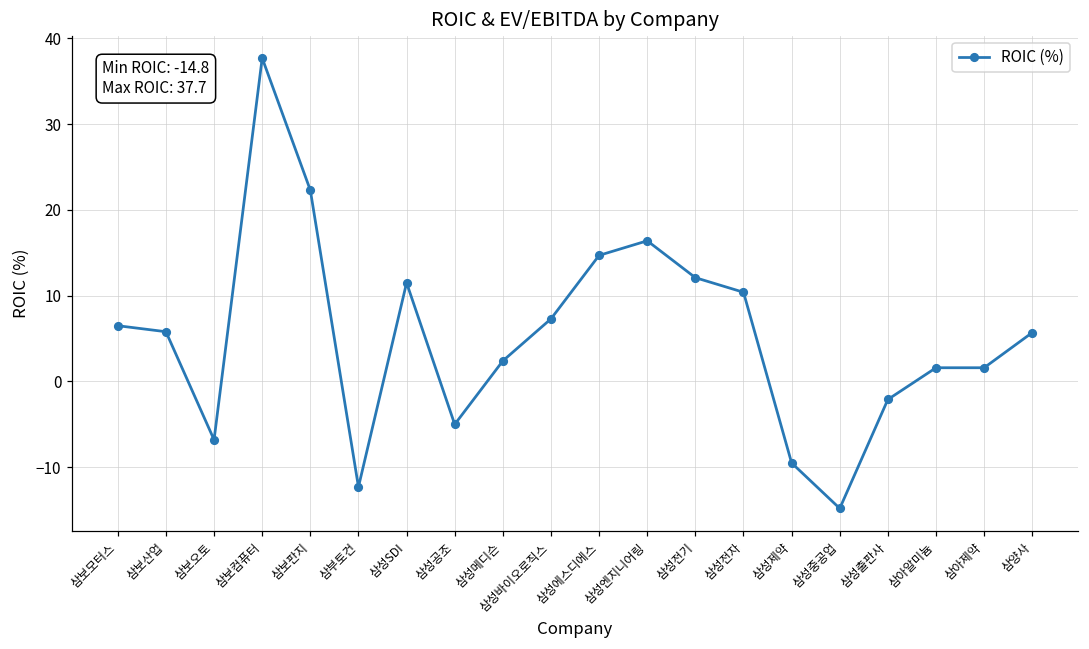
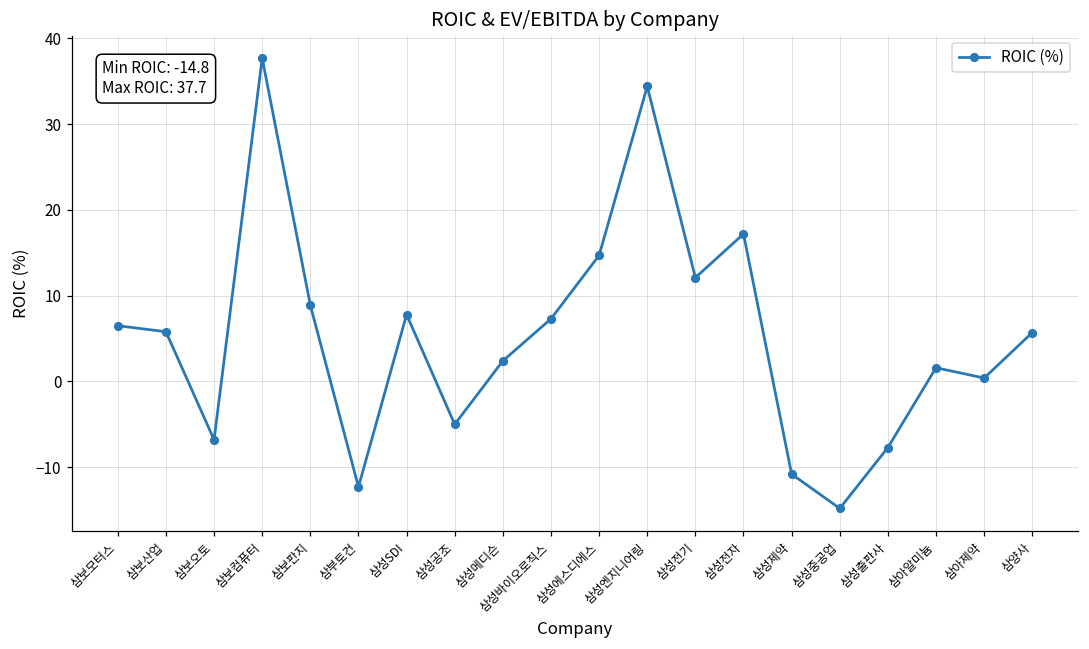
삼보판지: 22 -> 9
삼성SDI: 12 -> 8
삼성엔지니어링: 16 -> 34
삼성전자: 10 -> 17
삼성제약: -10 -> -11
삼성출판사: -2 -> -8
삼아제약: 2 -> 0
